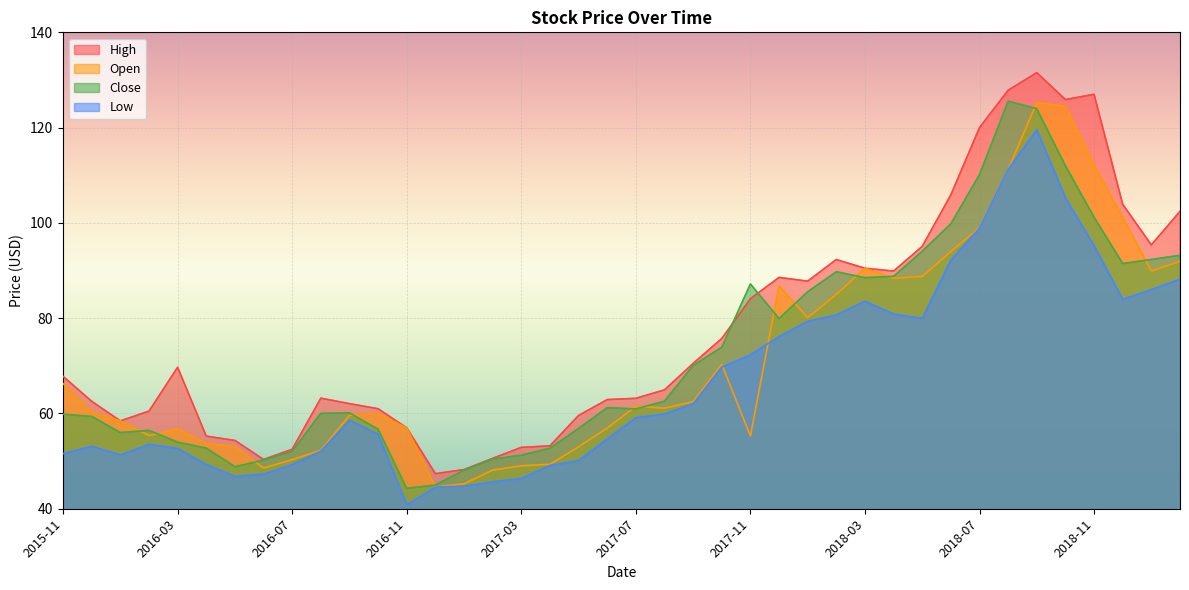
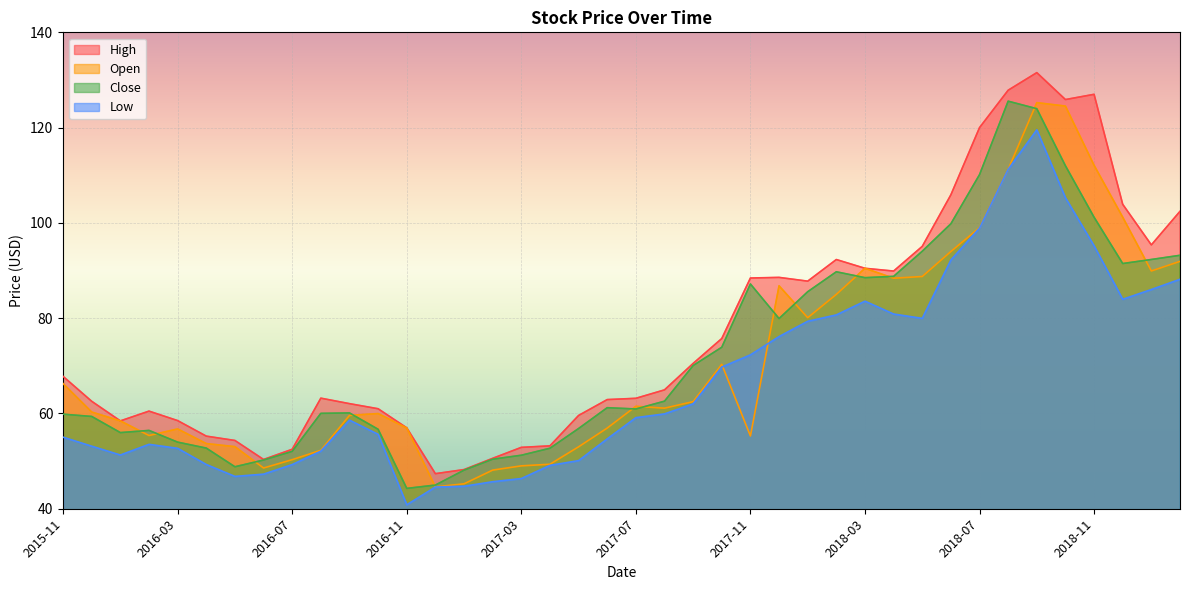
Low, 2015-11: 52 -> 55
High, 2016-03: 70 -> 59
High, 2017-11: 84 -> 88
